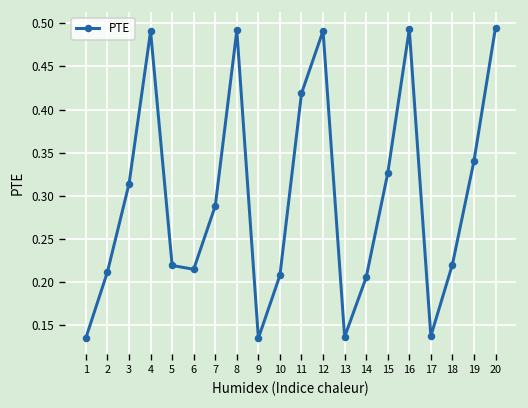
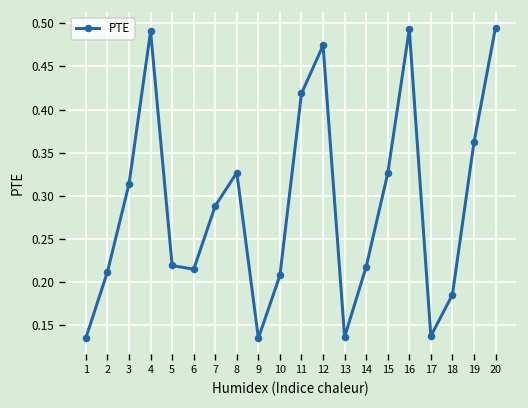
8: 0.49 -> 0.33
12: 0.49 -> 0.47
14: 0.21 -> 0.22
18: 0.22 -> 0.19
19: 0.34 -> 0.36
